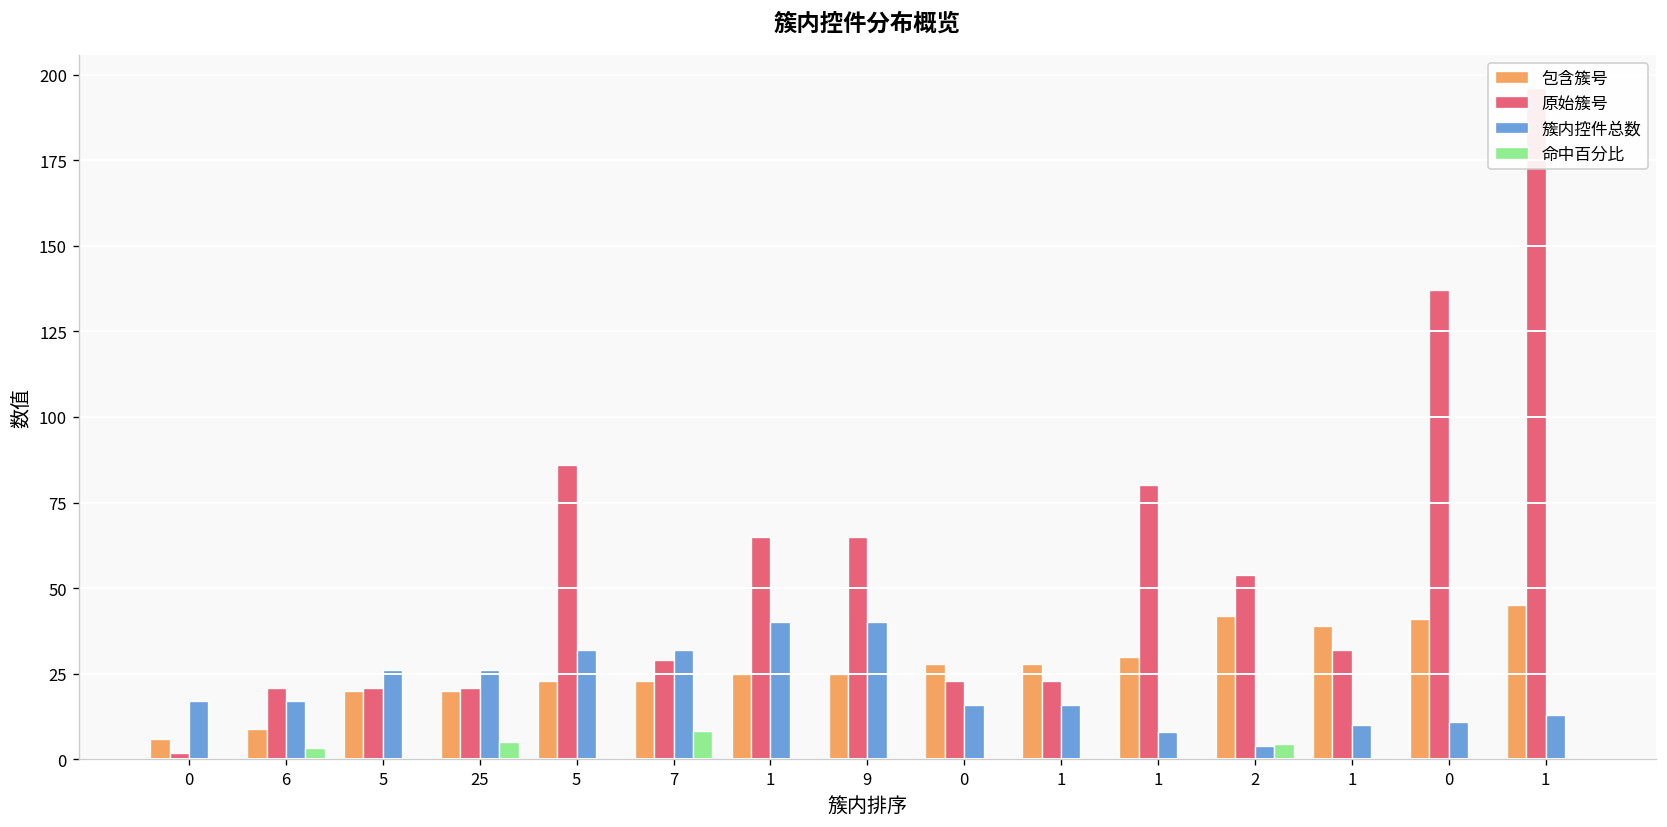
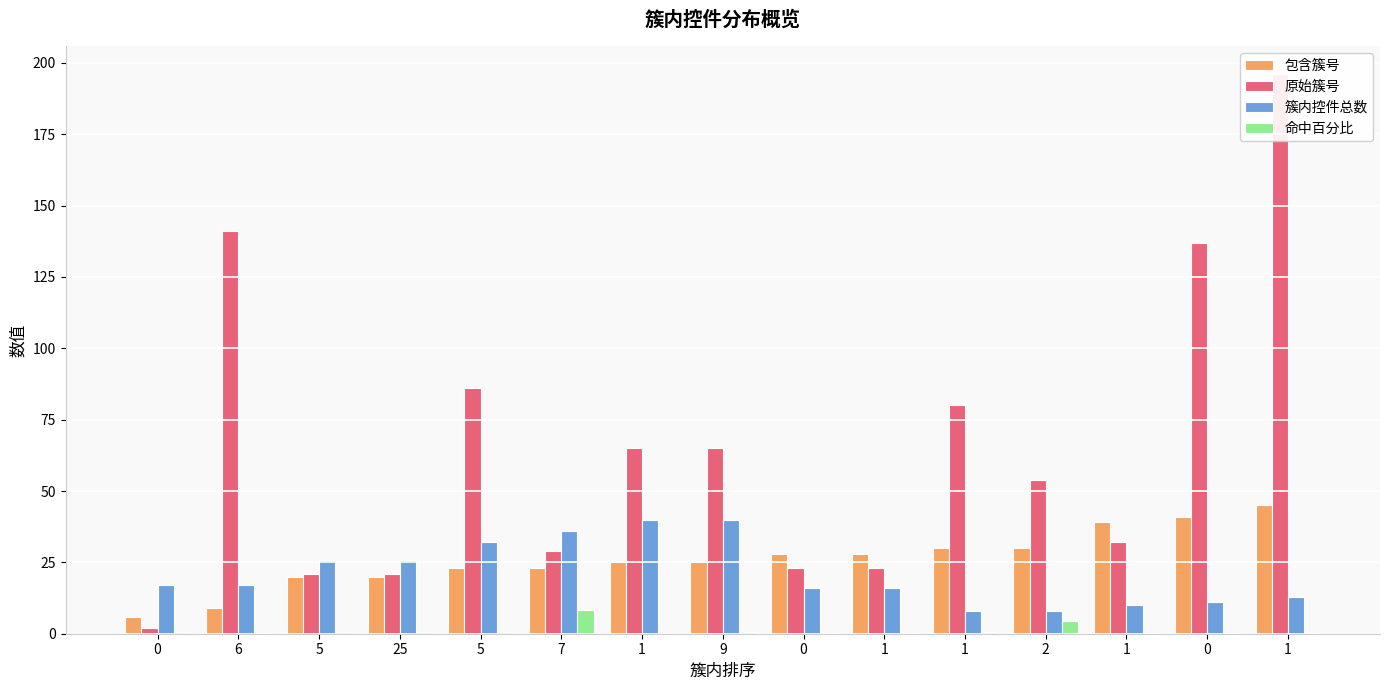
原始簇号, 6: 21 -> 141
命中百分比, 6: 3 -> 0
命中百分比, 25: 5 -> 1
簇内控件总数, 7: 32 -> 36
包含簇号, 2: 42 -> 30
簇内控件总数, 2: 4 -> 8
